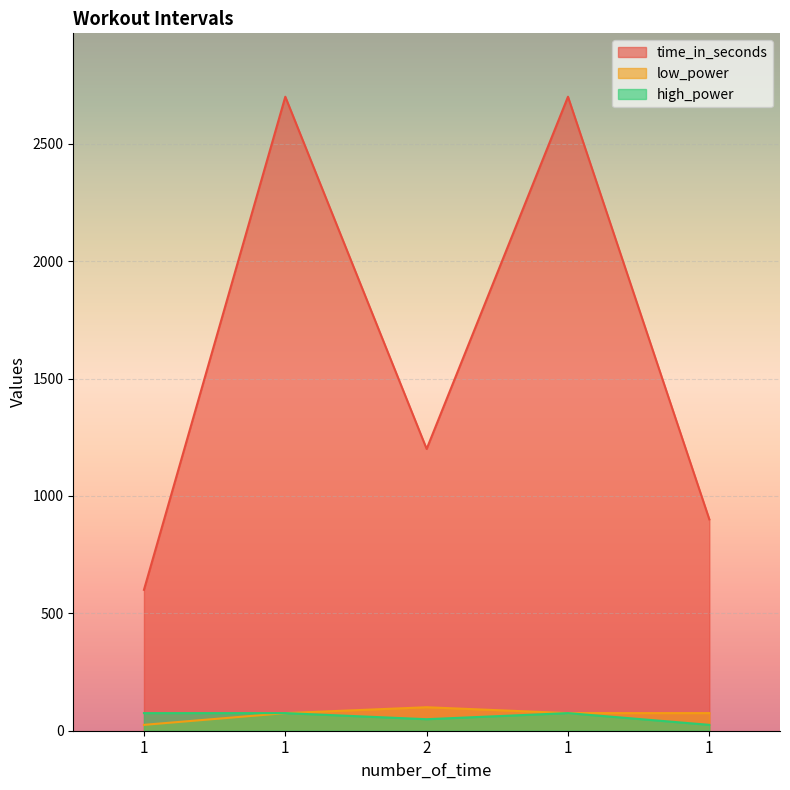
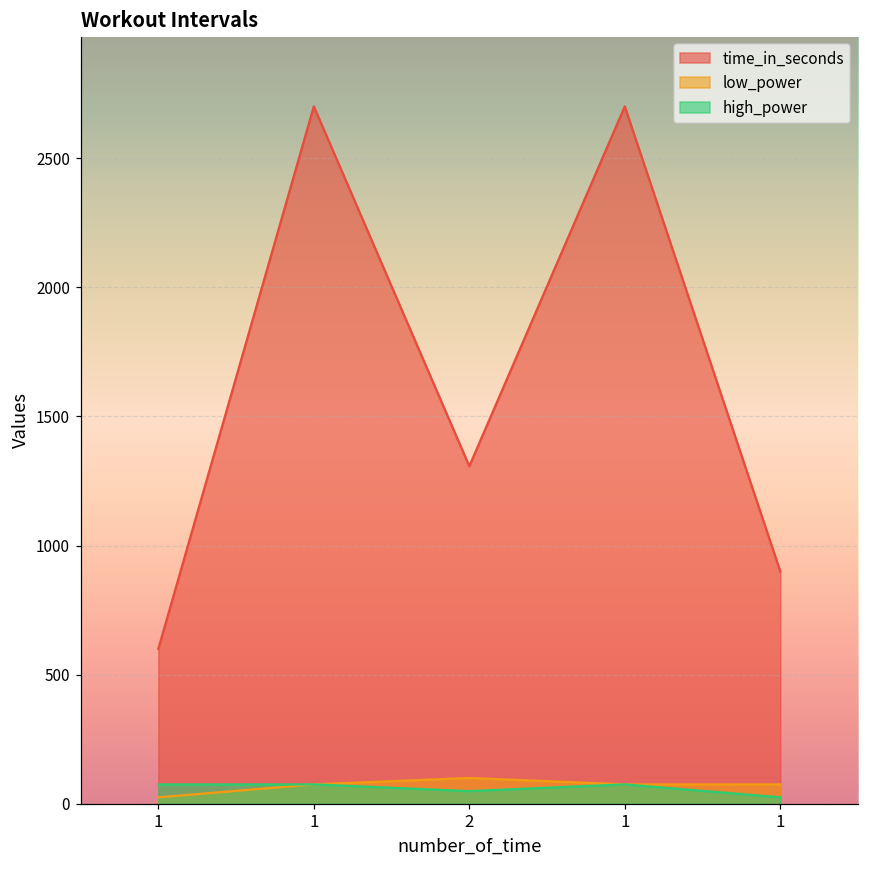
time_in_seconds, 2: 1200 -> 1310
